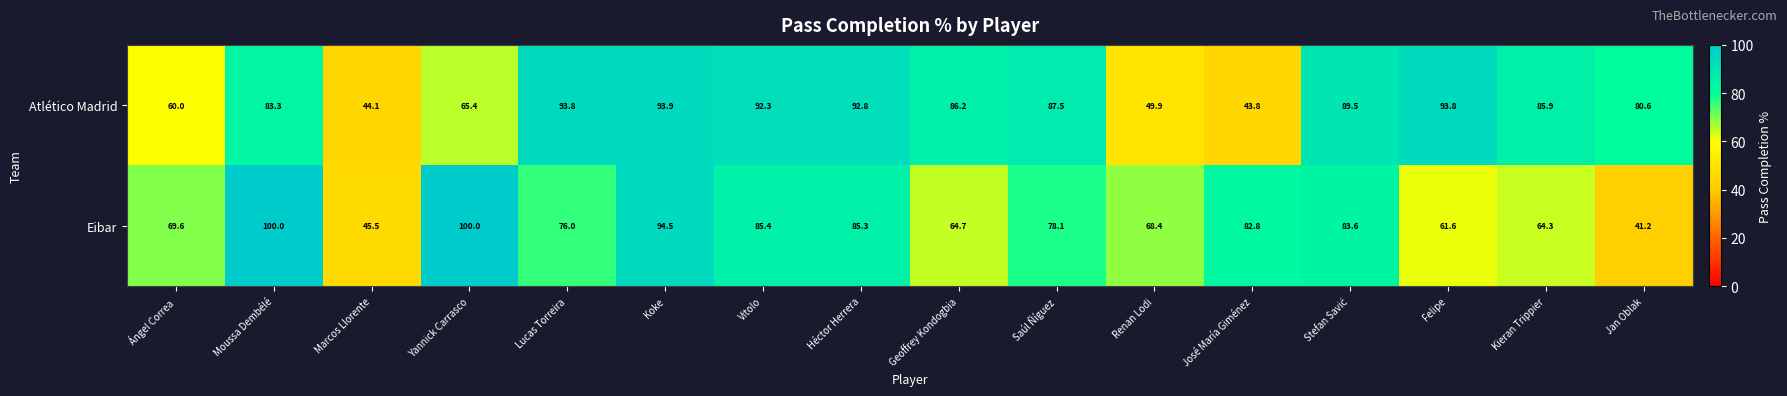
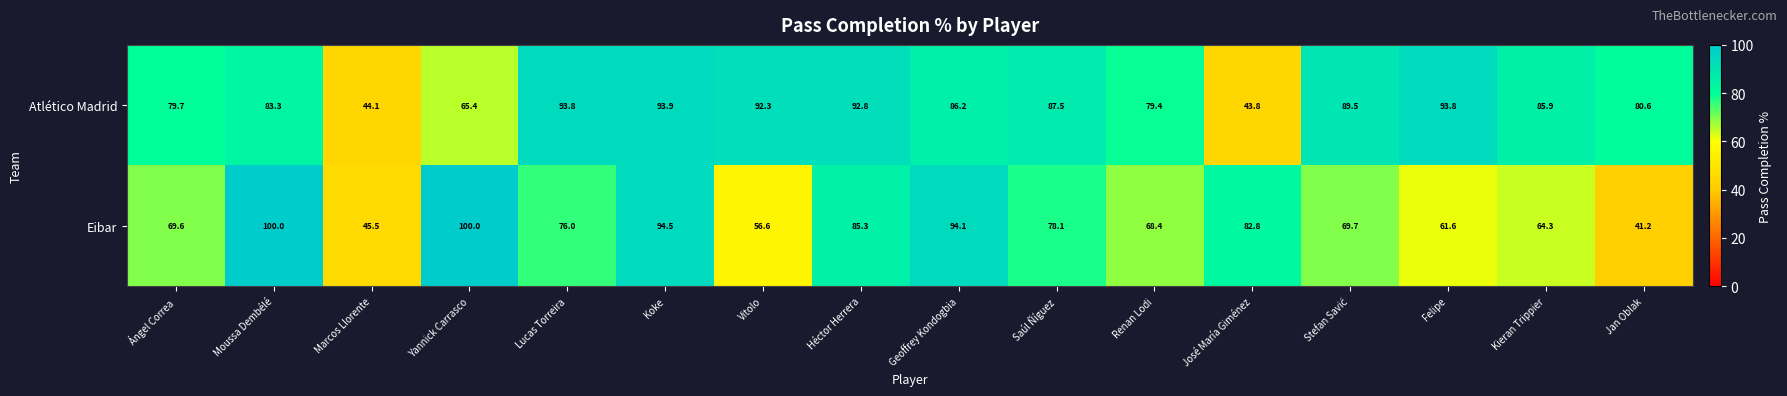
Atlético Madrid, Ángel Correa: 60.0 -> 79.7
Atlético Madrid, Renan Lodi: 49.9 -> 79.4
Eibar, Vitolo: 85.4 -> 56.6
Eibar, Geoffrey Kondogbia: 64.7 -> 94.1
Eibar, Stefan Savić: 83.6 -> 69.7
